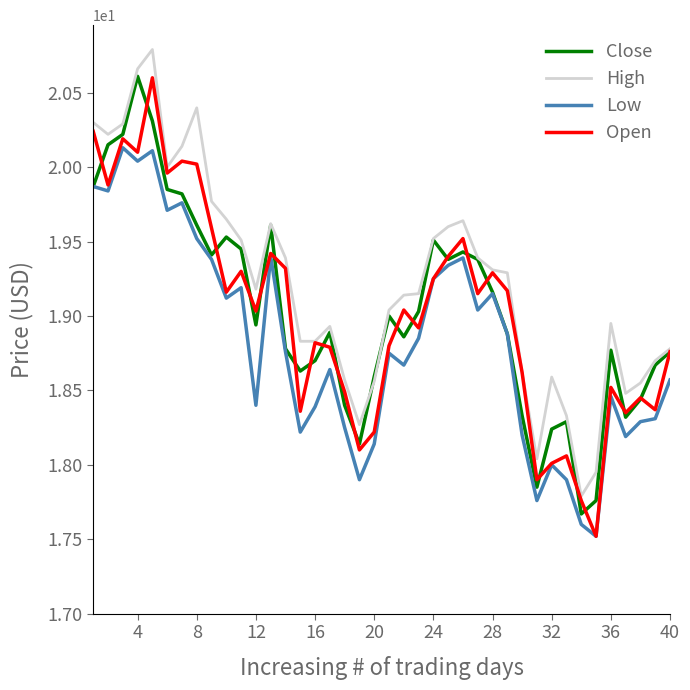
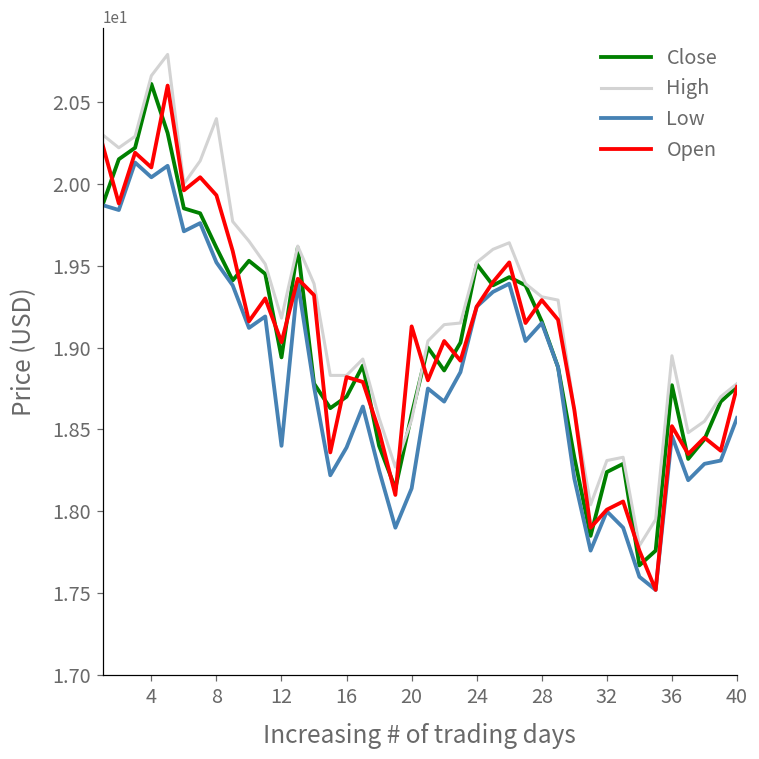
Open, 8: 20.02 -> 19.93
Open, 20: 18.22 -> 19.13
High, 32: 18.59 -> 18.31
